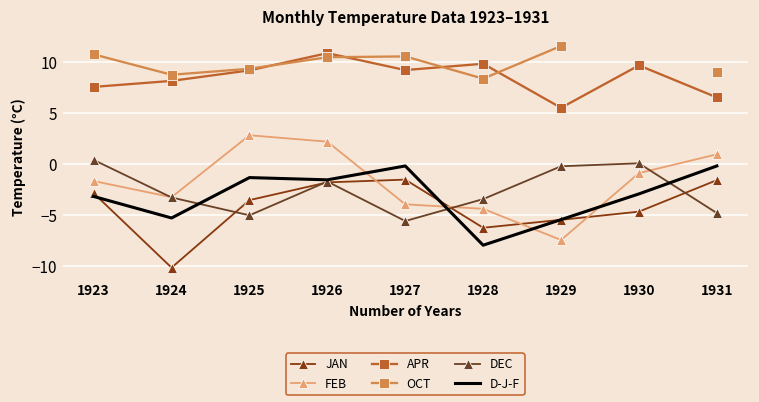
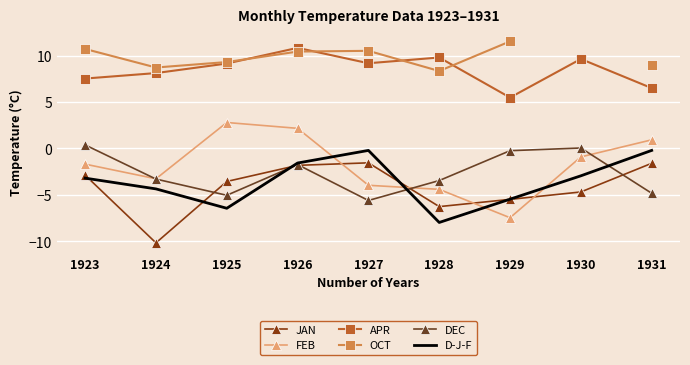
D-J-F, 1924: -5 -> -4
D-J-F, 1925: -1 -> -6
